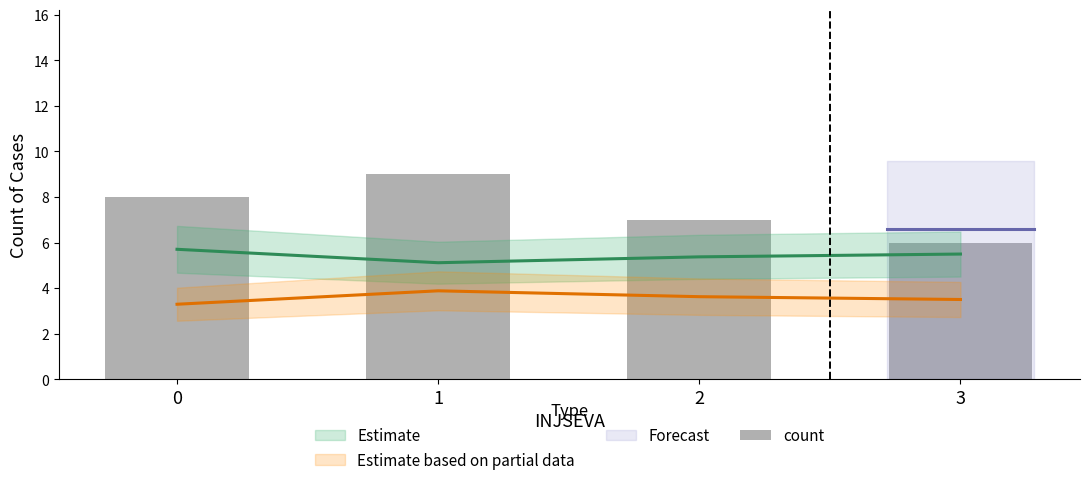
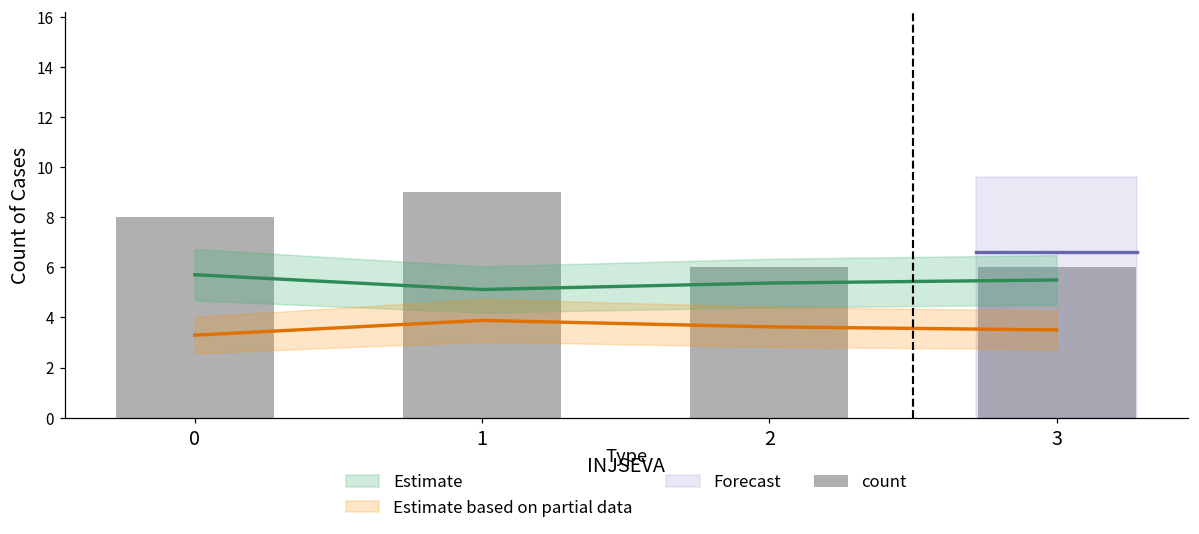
count, 2: 7 -> 6
